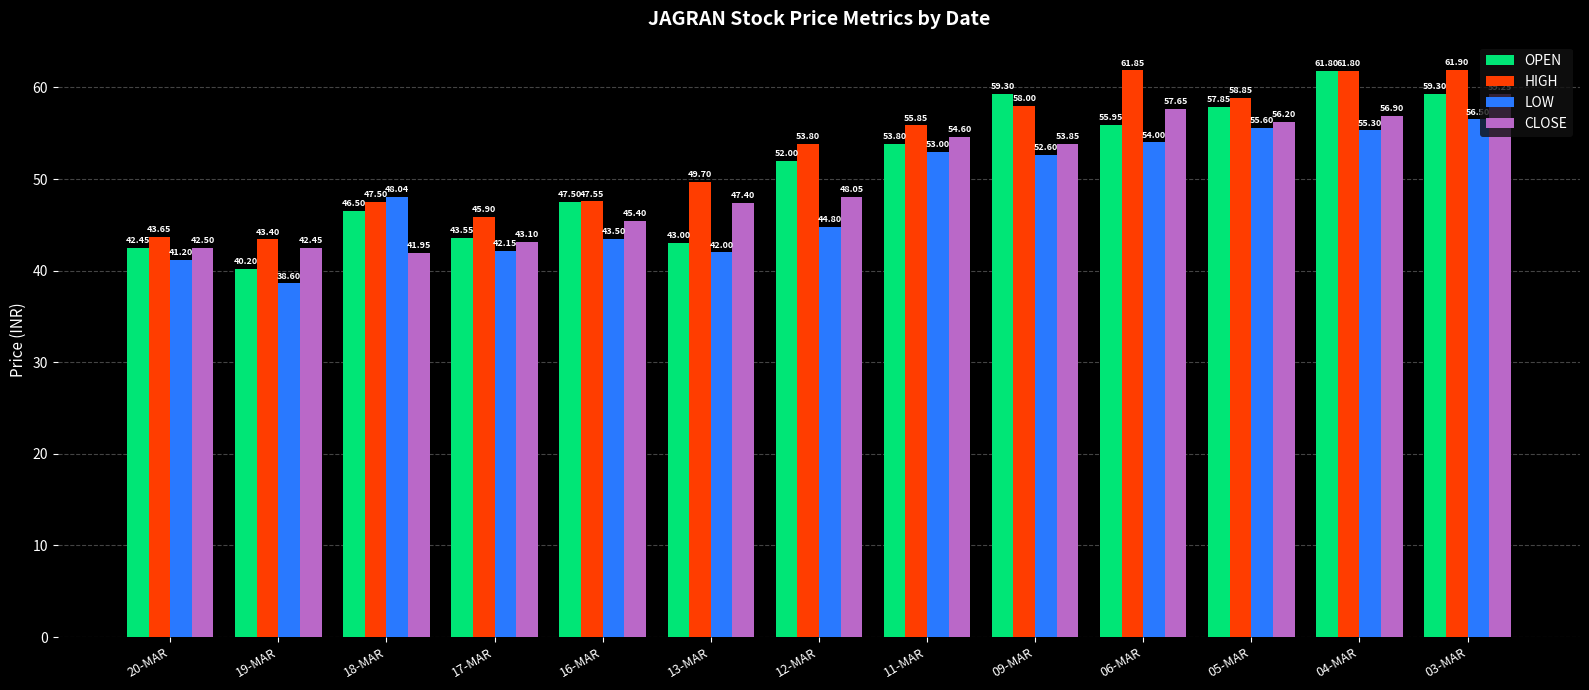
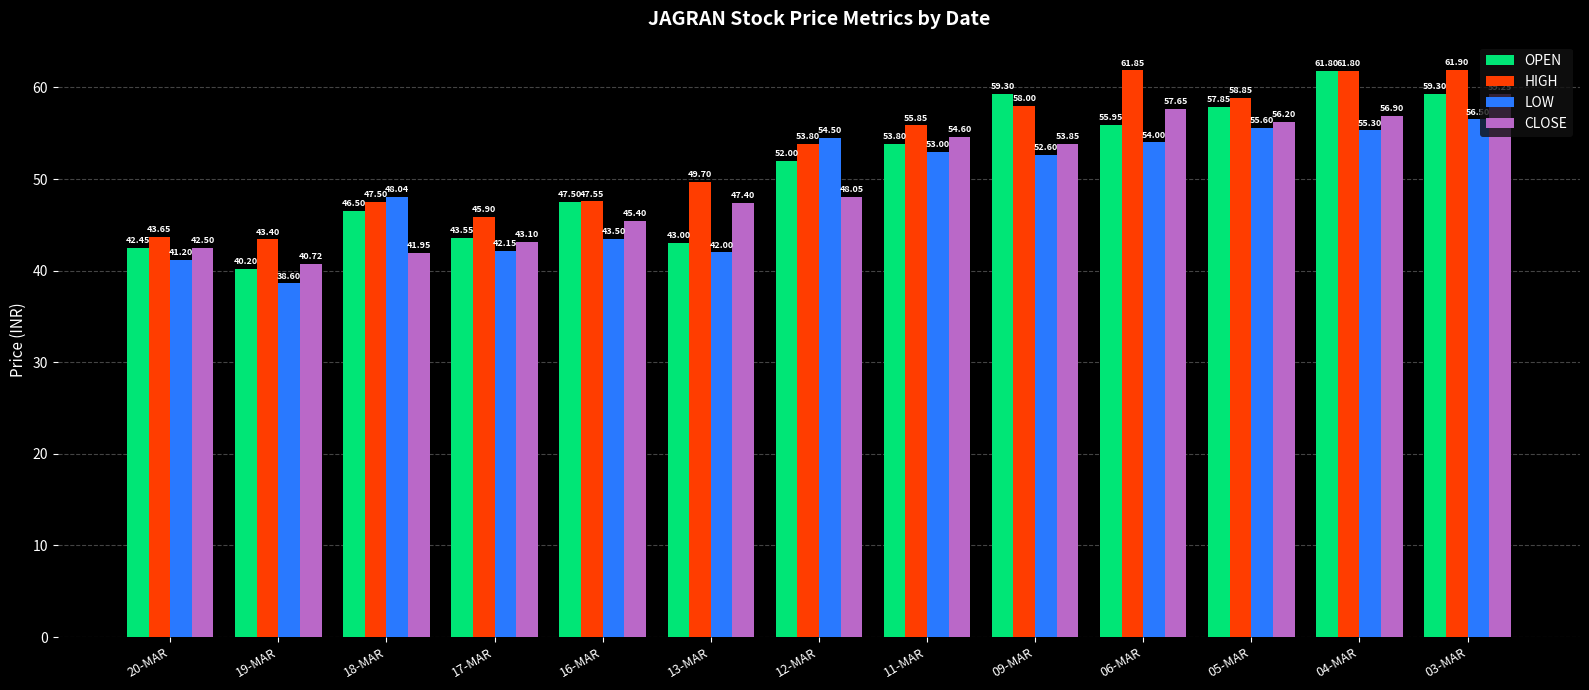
CLOSE, 19-MAR: 42.45 -> 40.72
LOW, 12-MAR: 44.80 -> 54.50
